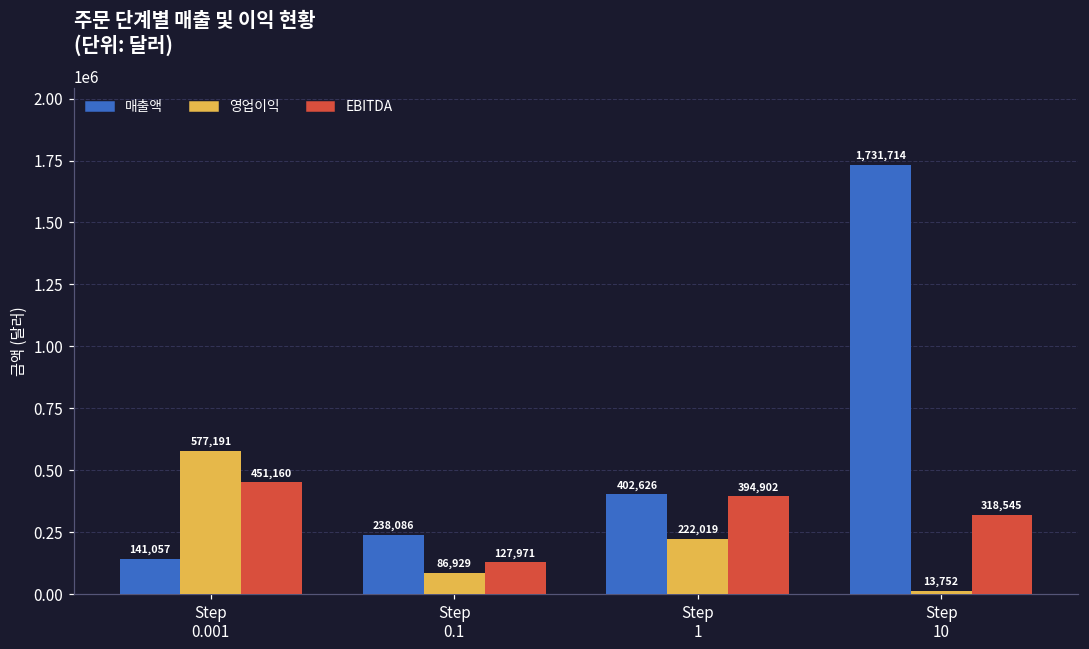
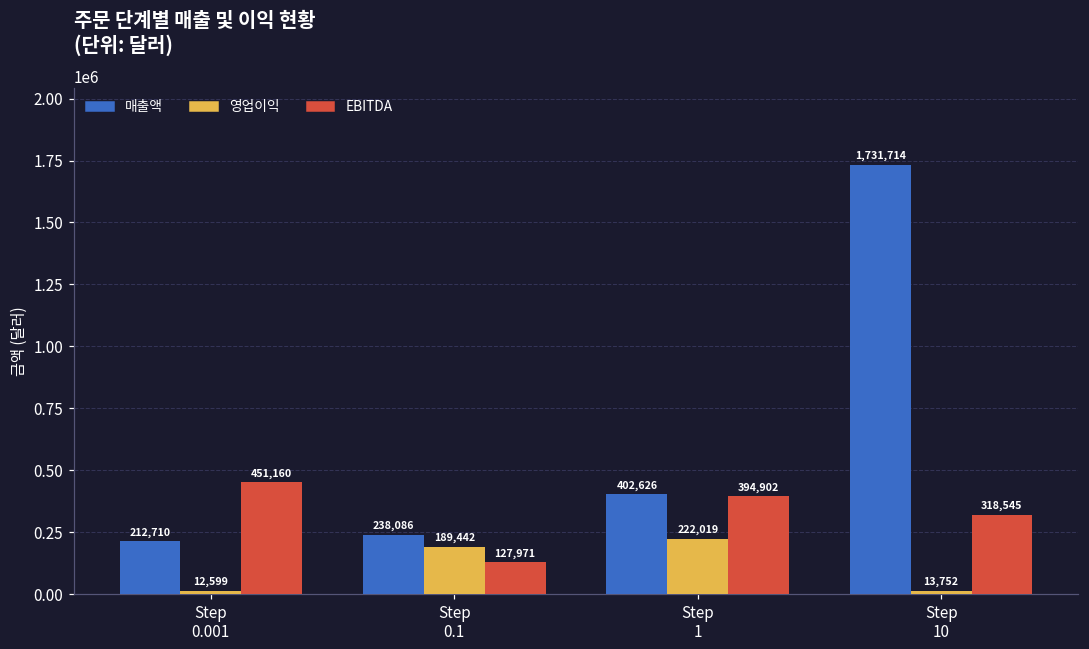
매출액, Step 0.001: 141,057 -> 212,710
영업이익, Step 0.001: 577,191 -> 12,599
영업이익, Step 0.1: 86,929 -> 189,442
